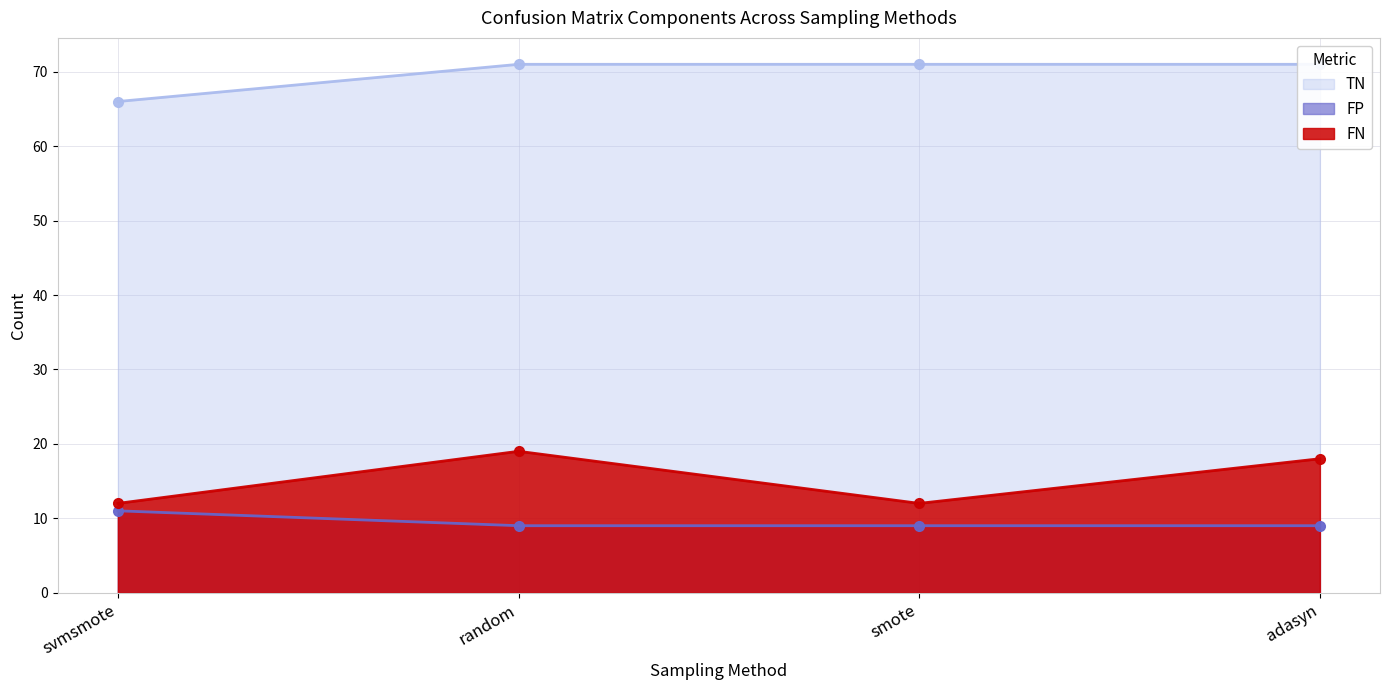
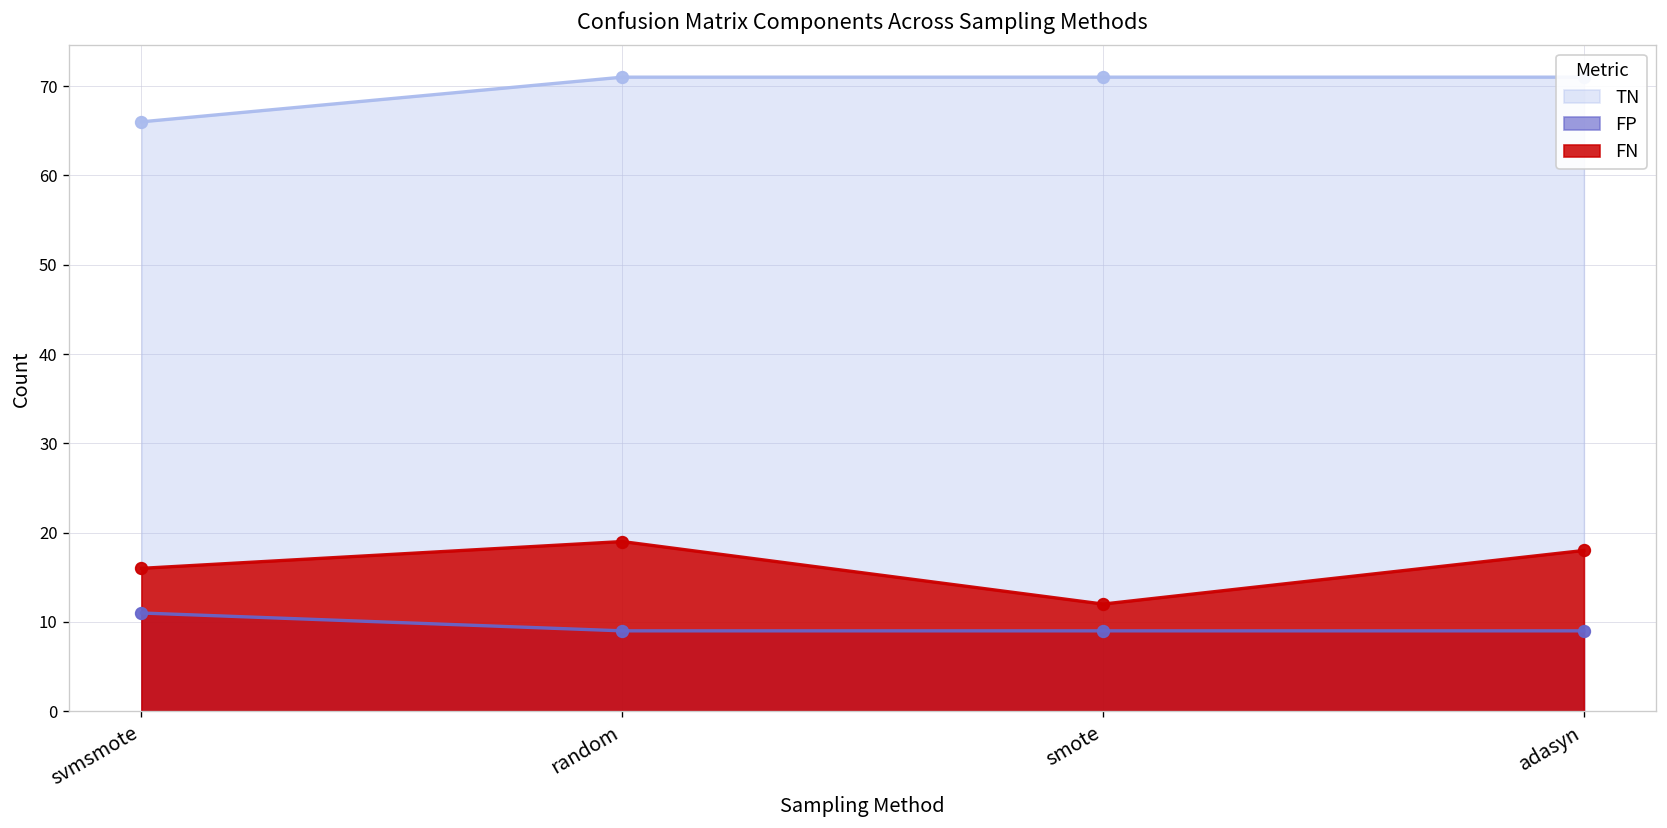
FN, svmsmote: 12 -> 16
